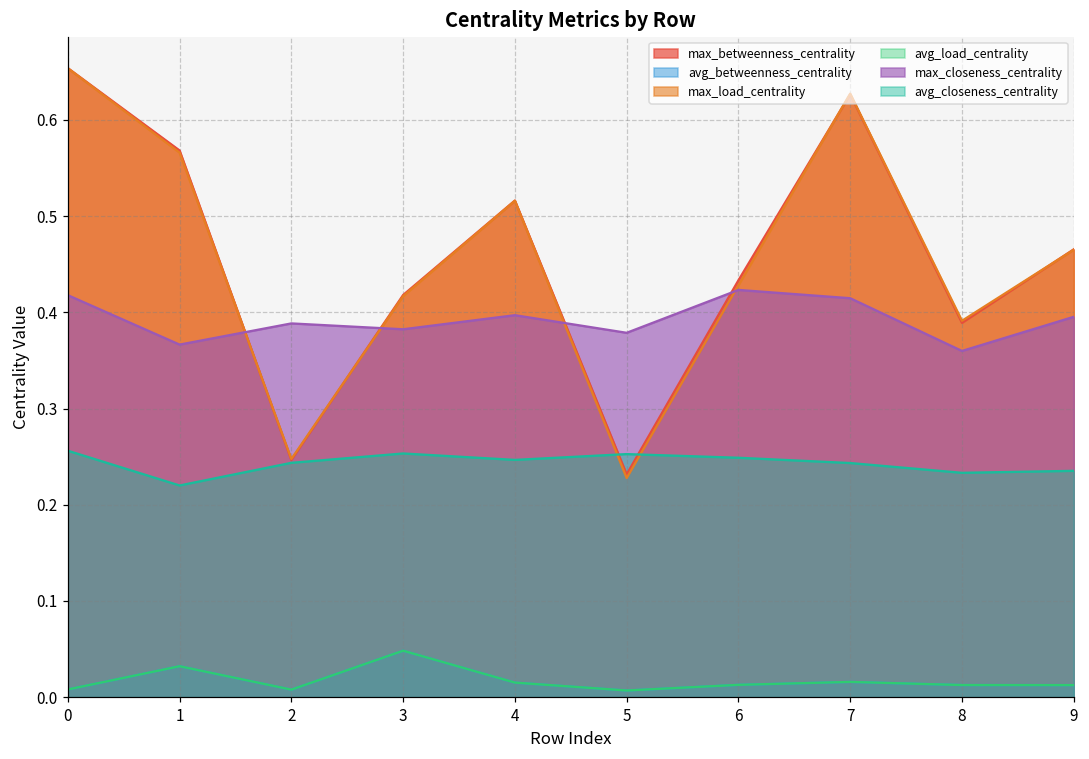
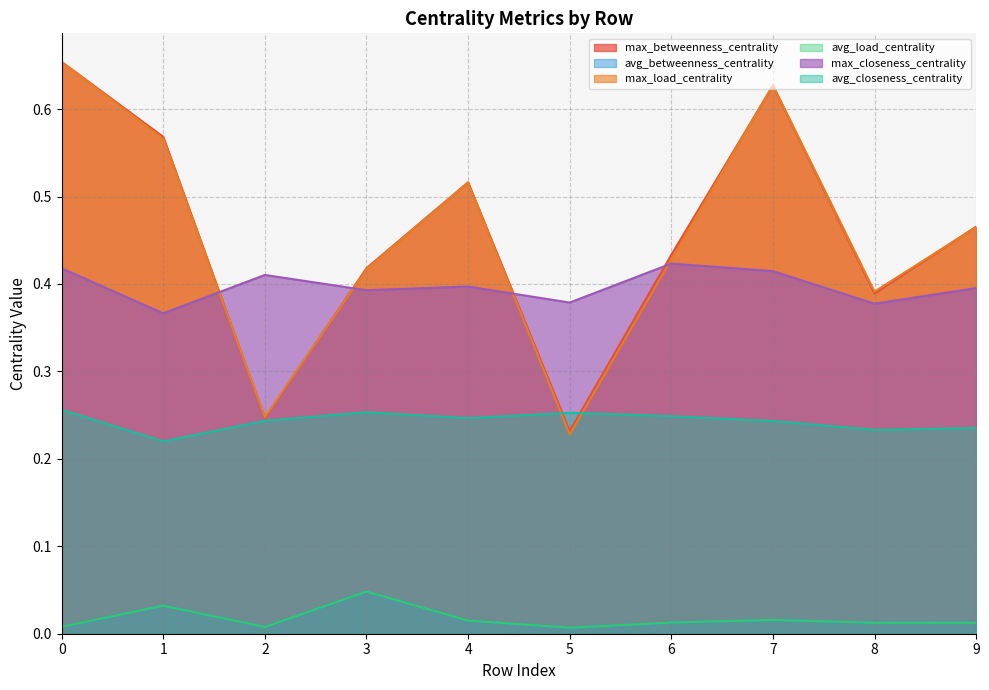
max_closeness_centrality, 2: 0.39 -> 0.41
max_closeness_centrality, 3: 0.38 -> 0.39
max_closeness_centrality, 8: 0.36 -> 0.38
